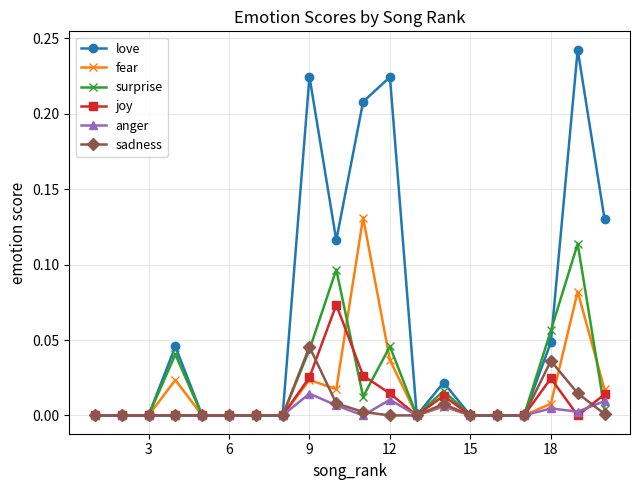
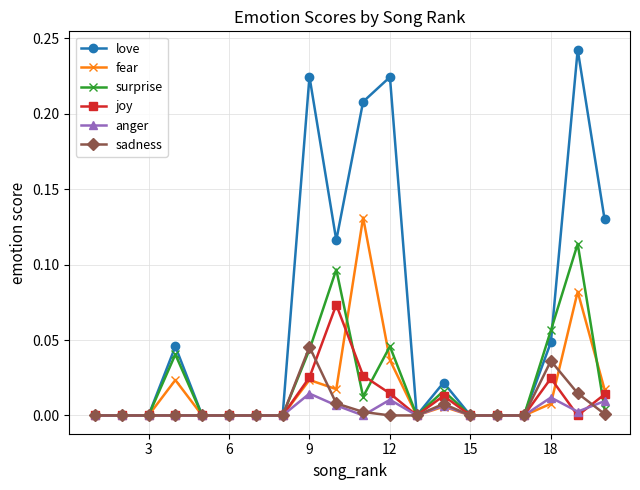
anger, 18: 0.005 -> 0.012
